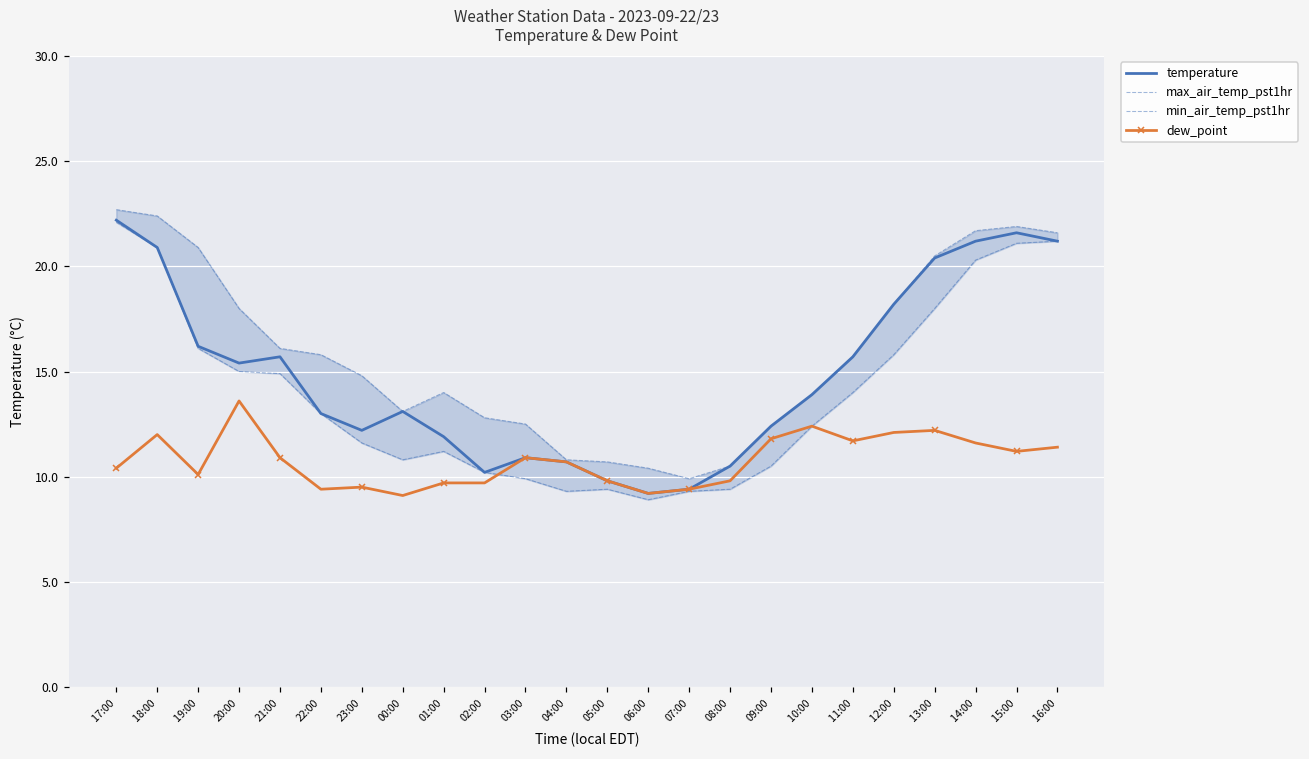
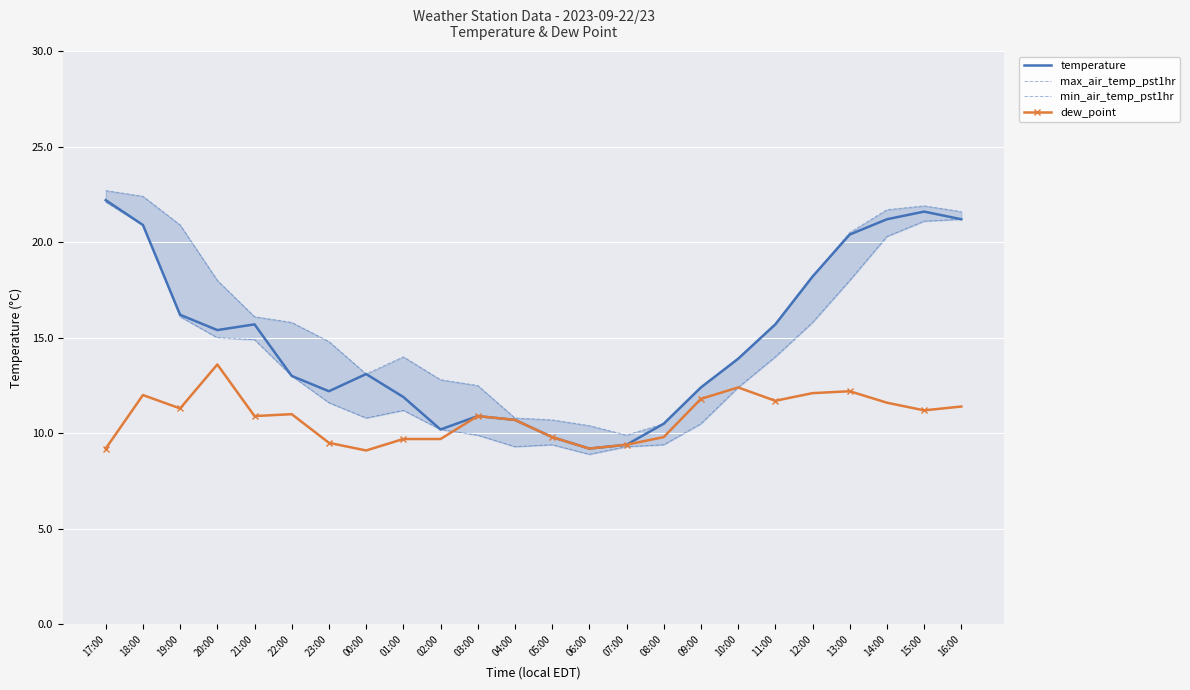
dew_point, 17:00: 10.4 -> 9.2
dew_point, 19:00: 10.1 -> 11.3
dew_point, 22:00: 9.4 -> 11.0
